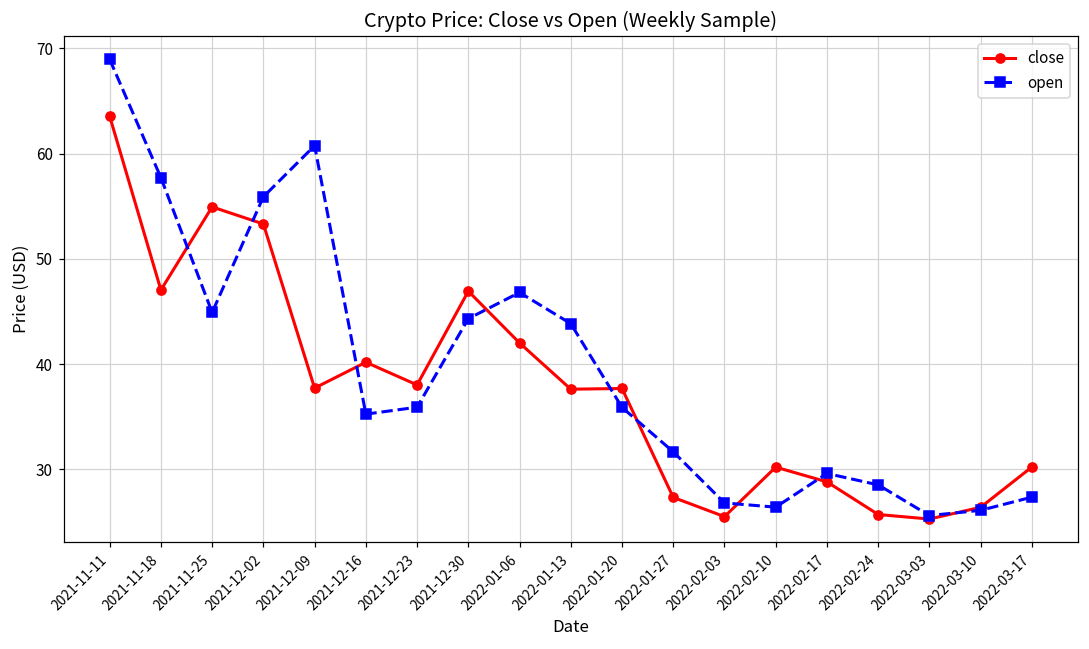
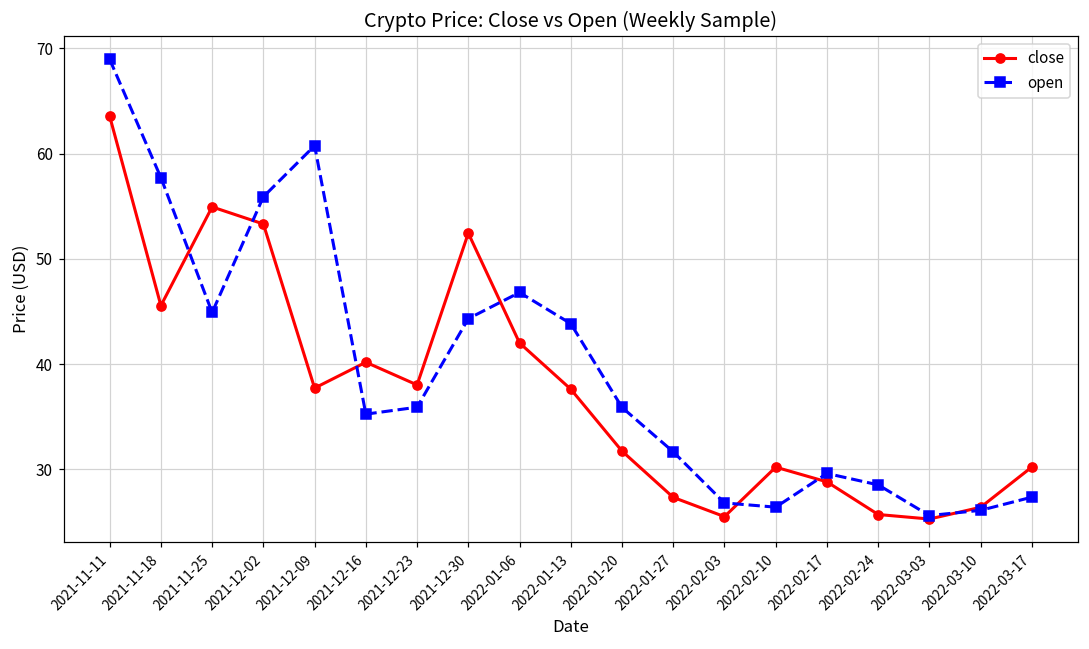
close, 2021-11-18: 47 -> 46
close, 2021-12-30: 47 -> 52
close, 2022-01-20: 38 -> 32
